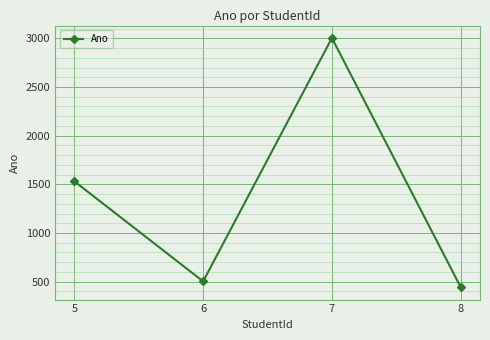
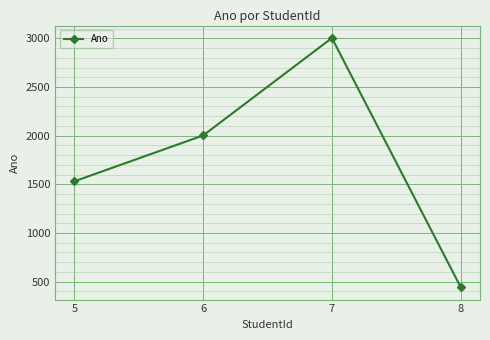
6: 500 -> 2000
